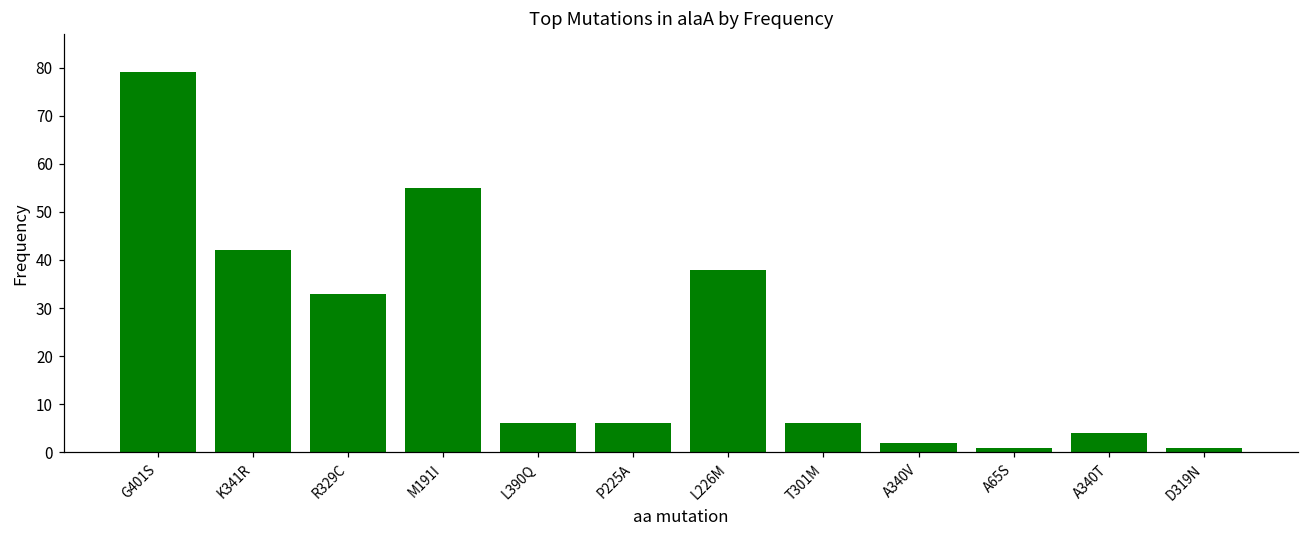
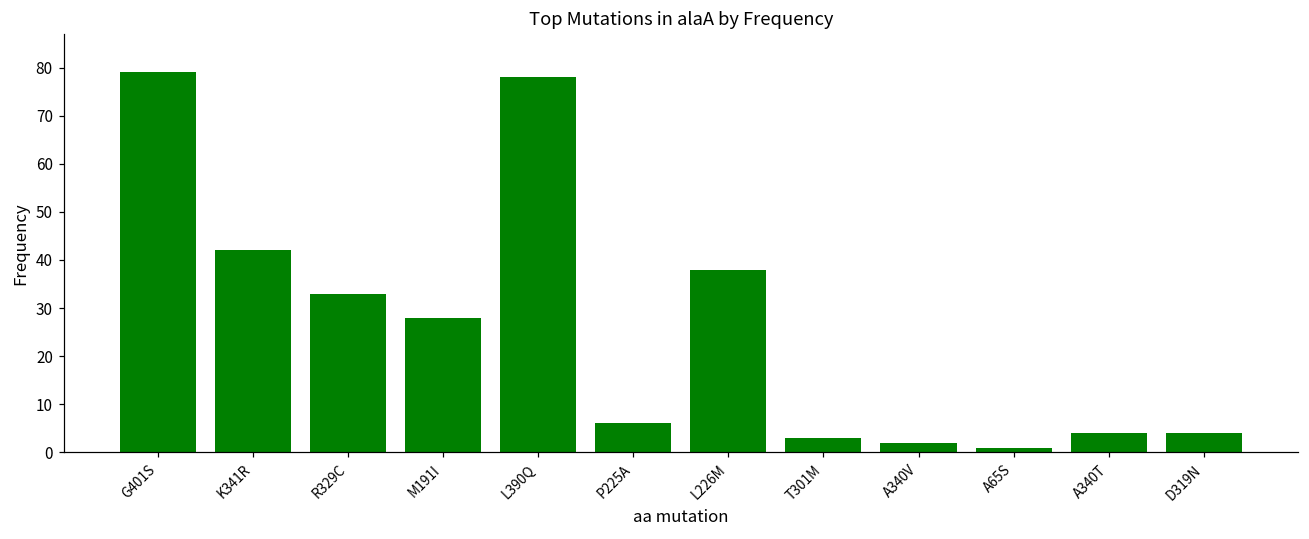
M191I: 55 -> 28
L390Q: 6 -> 78
T301M: 6 -> 3
D319N: 1 -> 4
